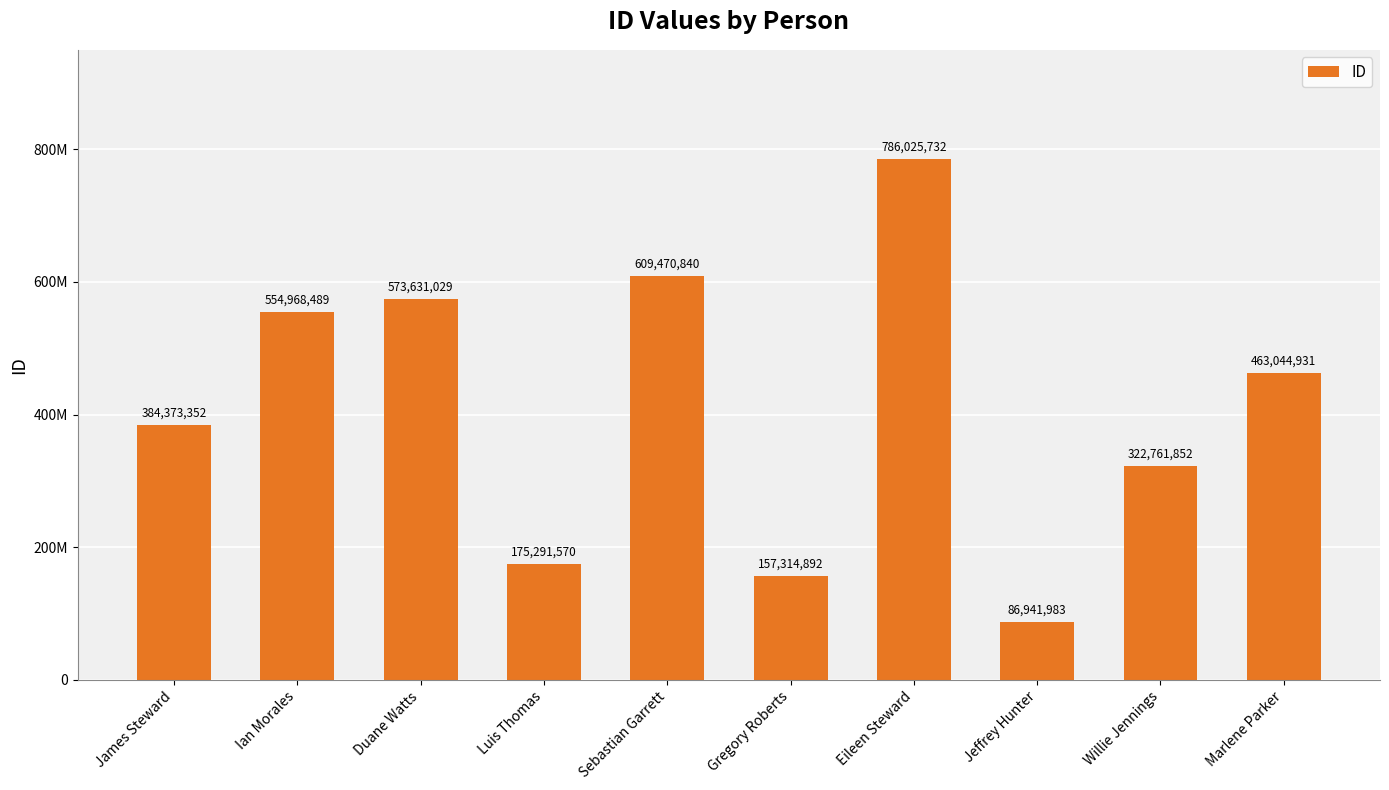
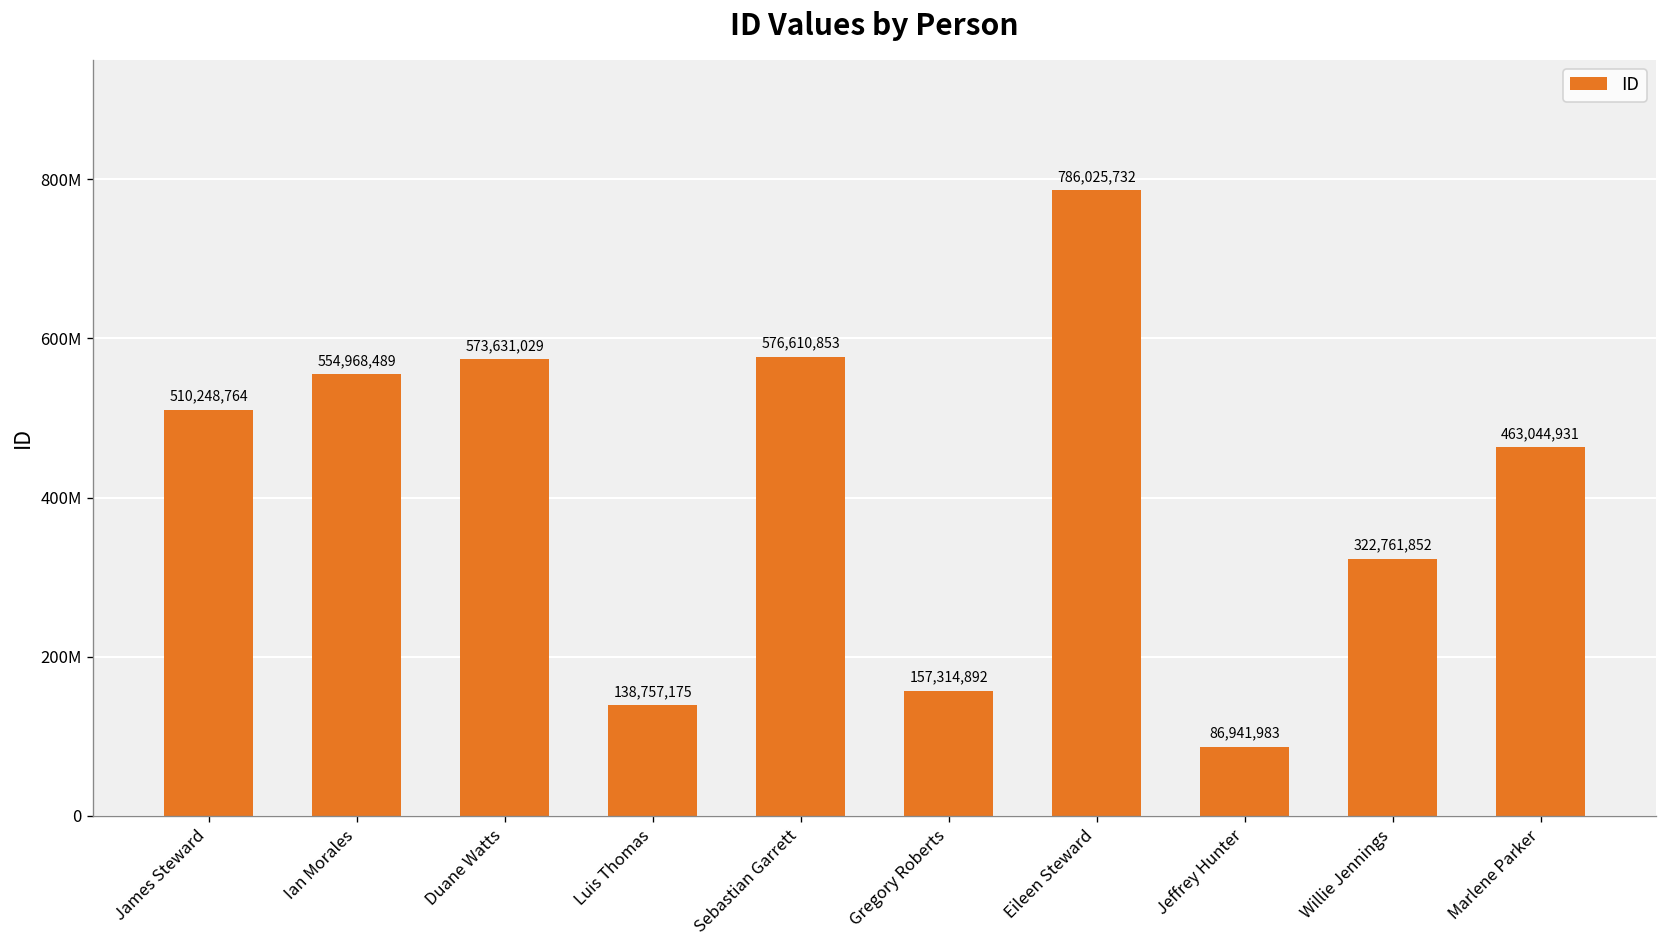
James Steward: 384,373,352 -> 510,248,764
Luis Thomas: 175,291,570 -> 138,757,175
Sebastian Garrett: 609,470,840 -> 576,610,853
